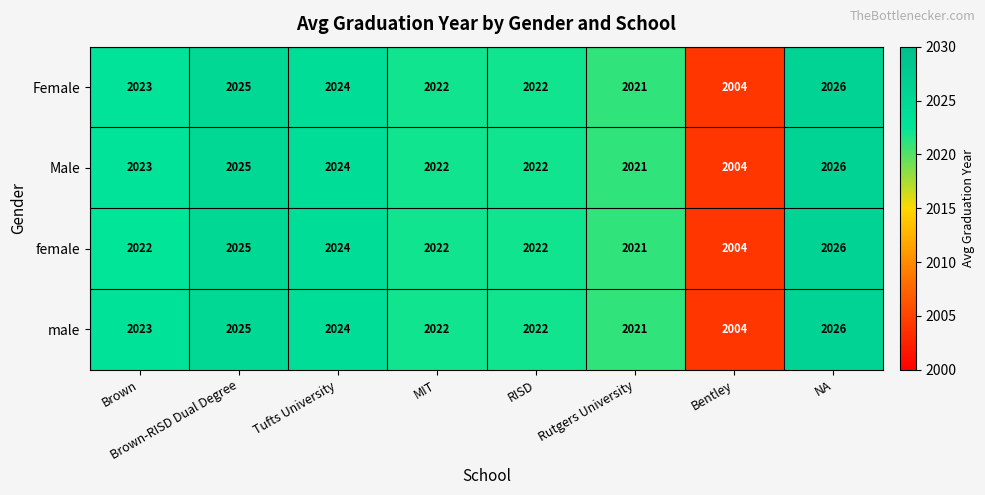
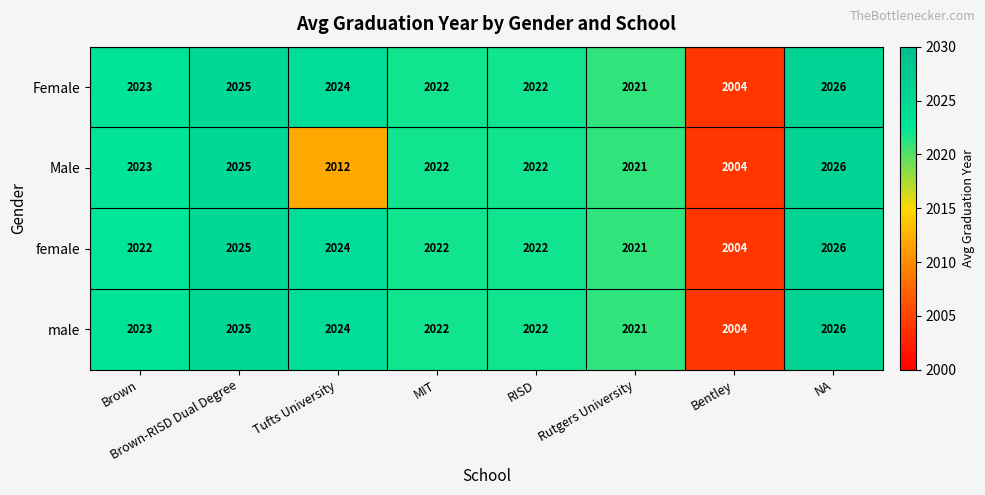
Male, Tufts University: 2024 -> 2012
